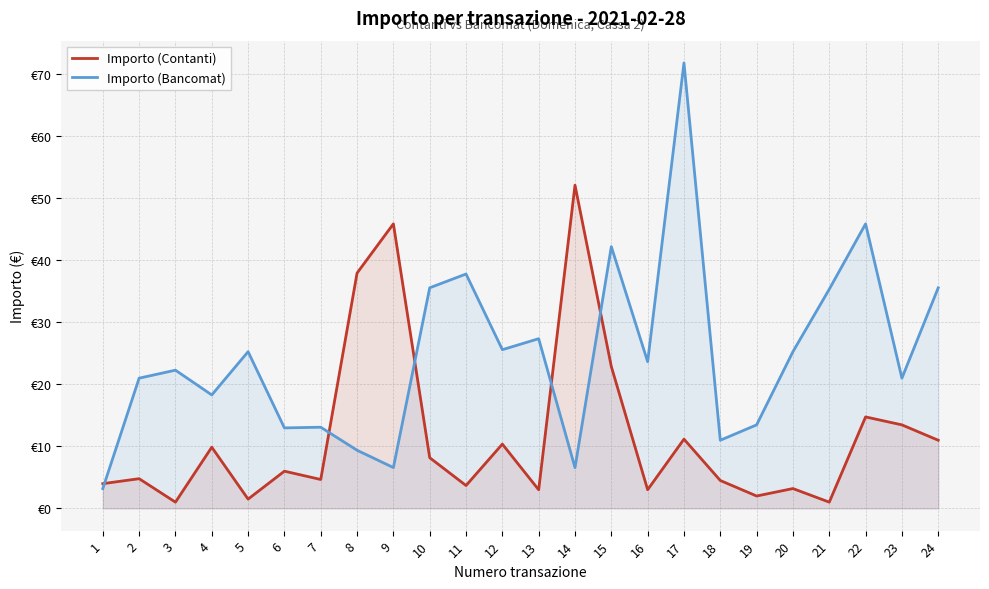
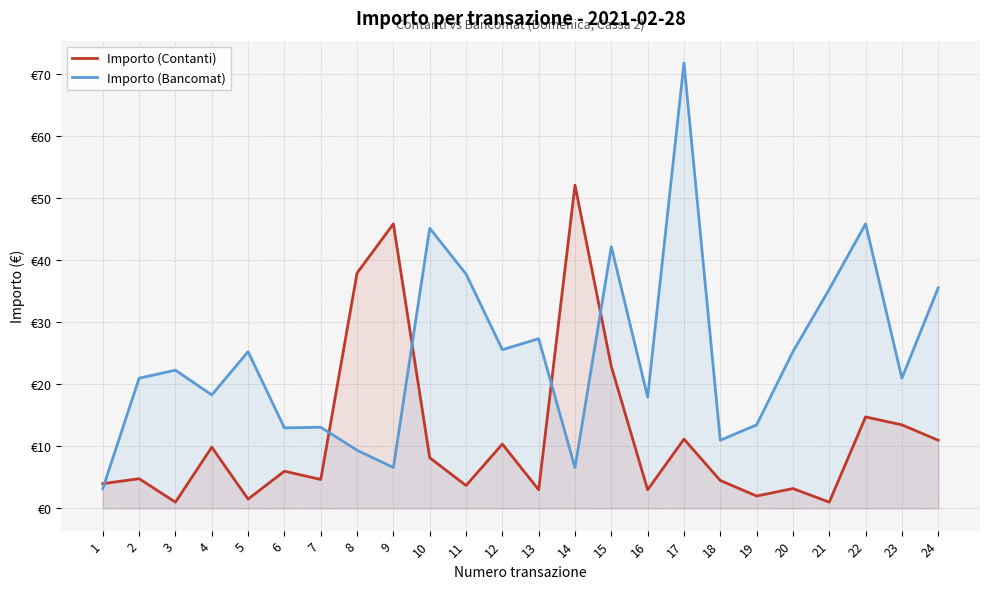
Importo (Bancomat), 10: €36 -> €45
Importo (Bancomat), 16: €24 -> €18
